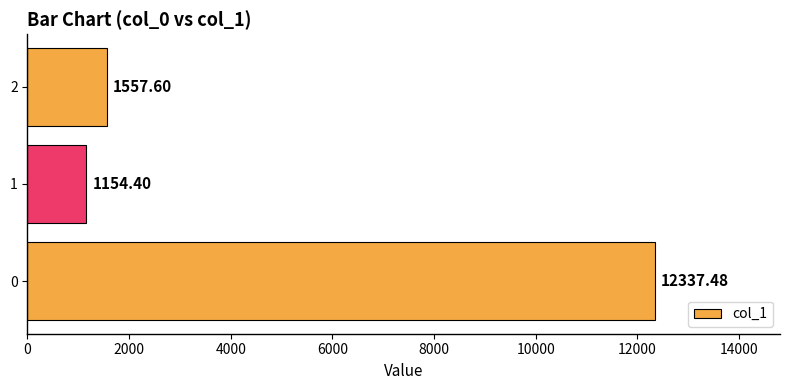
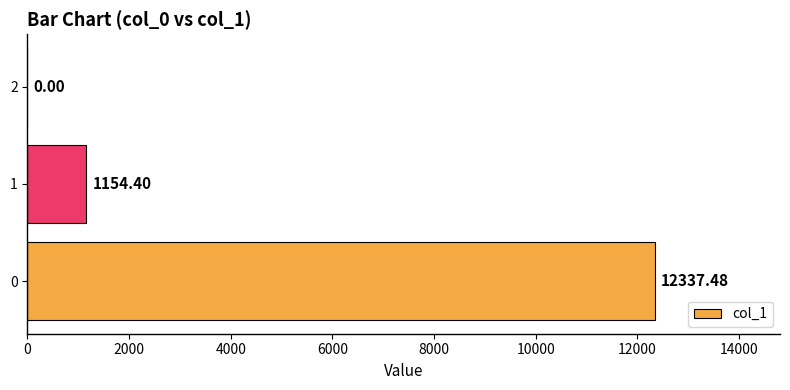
2: 1557.60 -> 0.00
